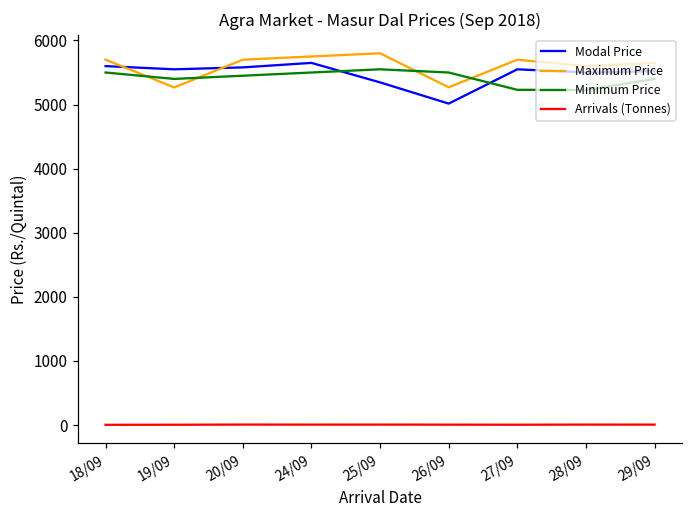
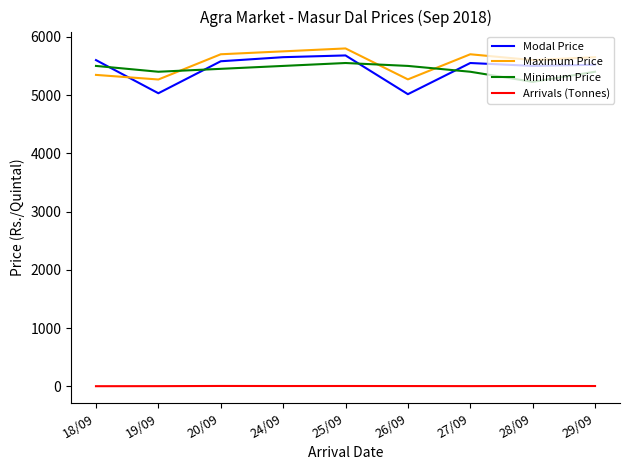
Maximum Price, 18/09: 5700 -> 5300
Modal Price, 19/09: 5600 -> 5000
Modal Price, 25/09: 5300 -> 5700
Minimum Price, 27/09: 5200 -> 5400
